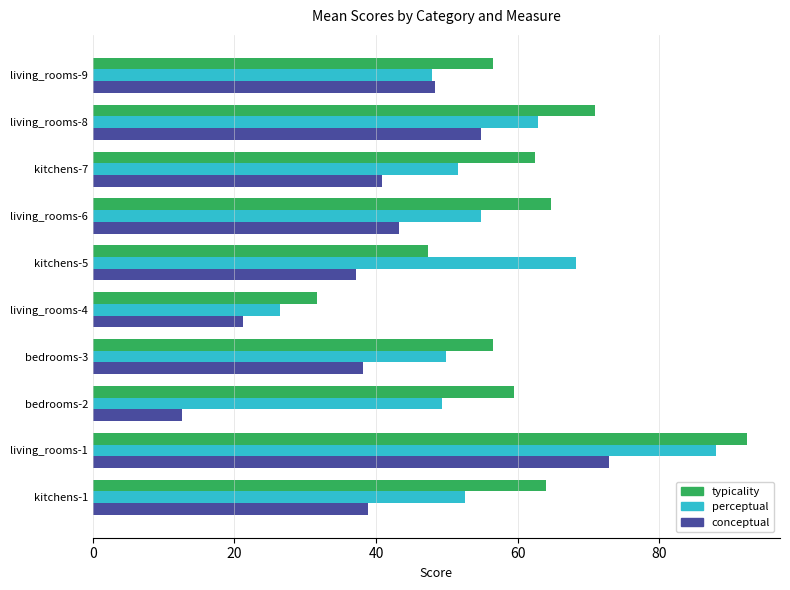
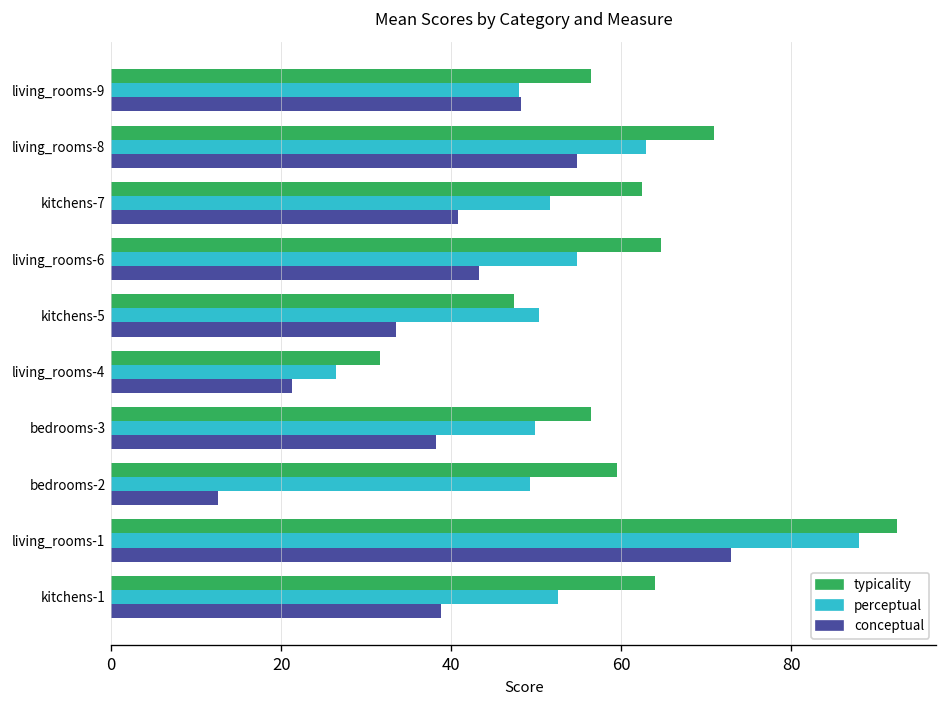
perceptual, kitchens-5: 68 -> 50
conceptual, kitchens-5: 37 -> 34
